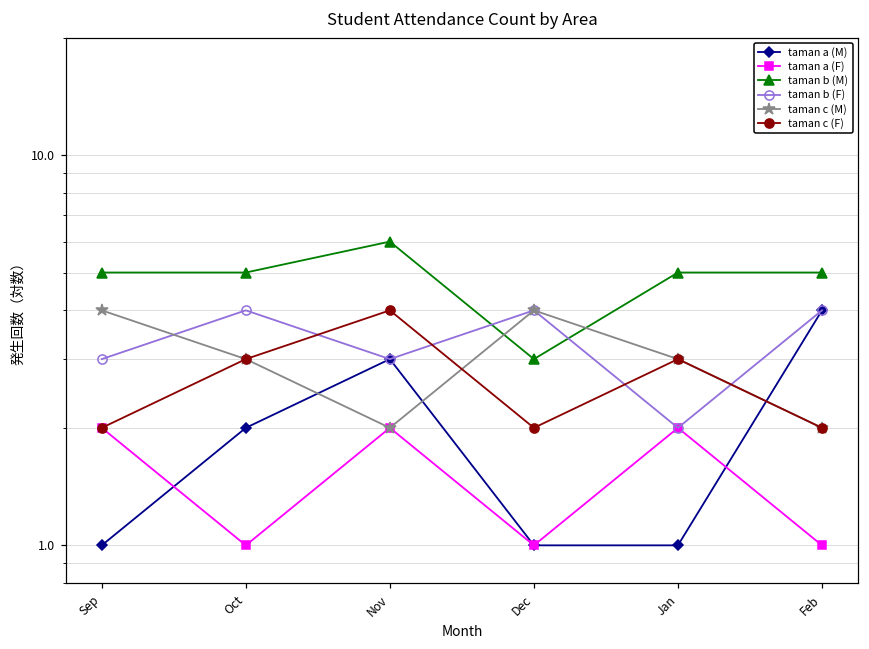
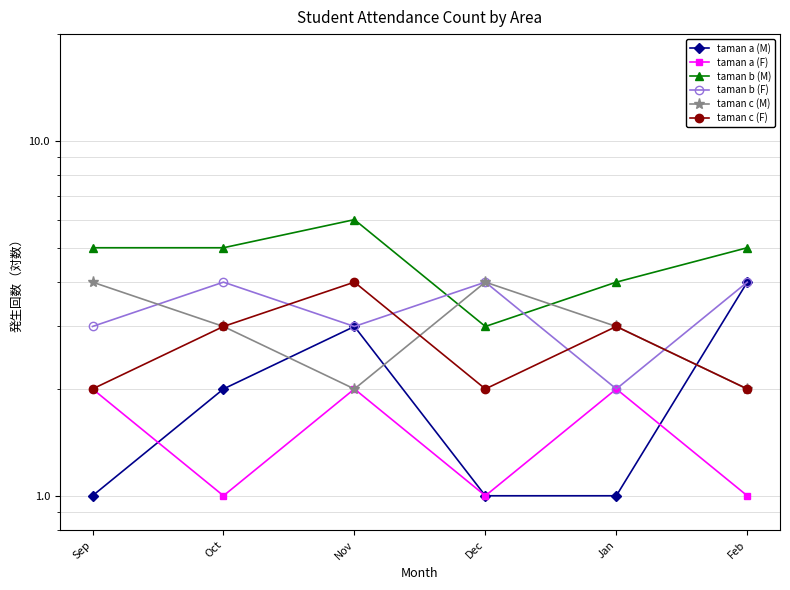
taman b (M), Jan: 5 -> 4
